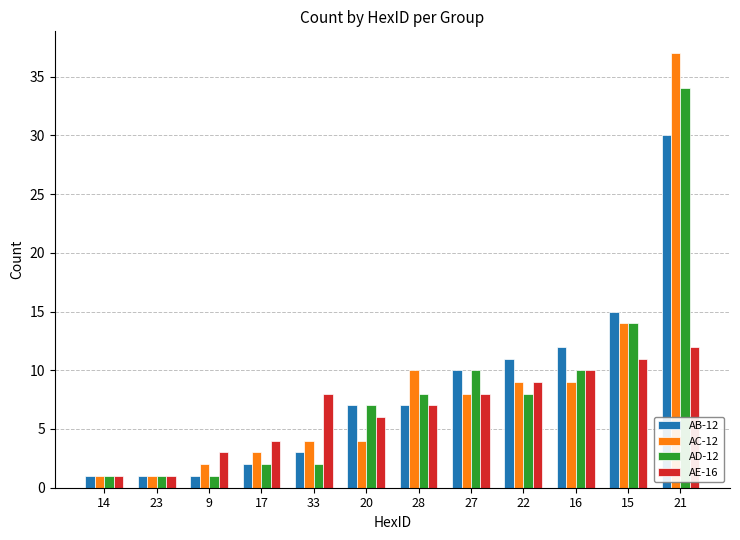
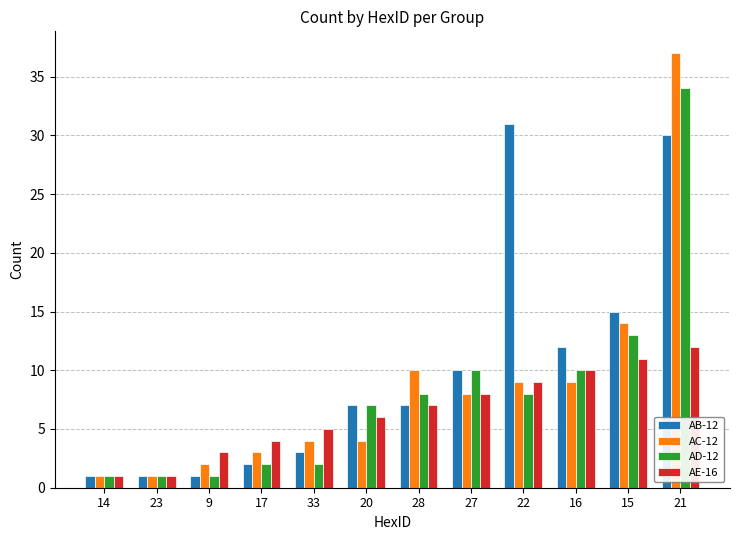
AE-16, 33: 8 -> 5
AB-12, 22: 11 -> 31
AD-12, 15: 14 -> 13
